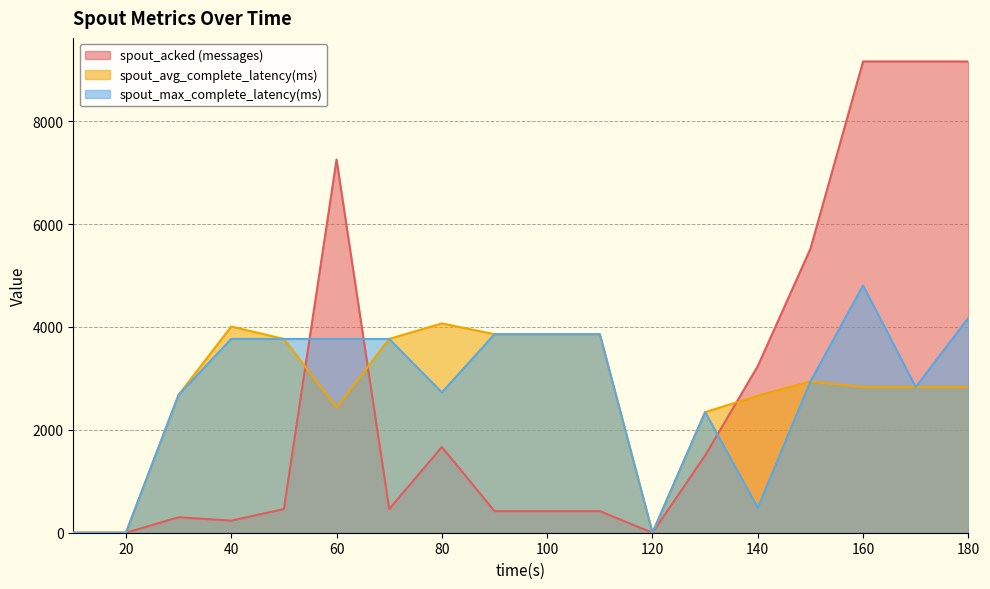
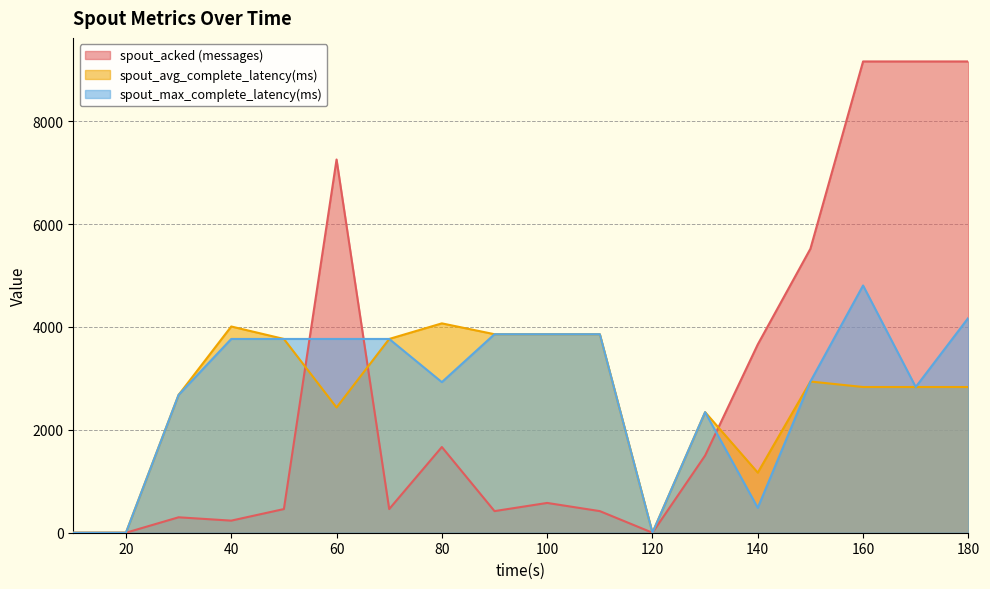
spout_max_complete_latency(ms), 80: 2700 -> 2900
spout_acked (messages), 100: 400 -> 600
spout_acked (messages), 140: 3200 -> 3700
spout_avg_complete_latency(ms), 140: 2700 -> 1200
